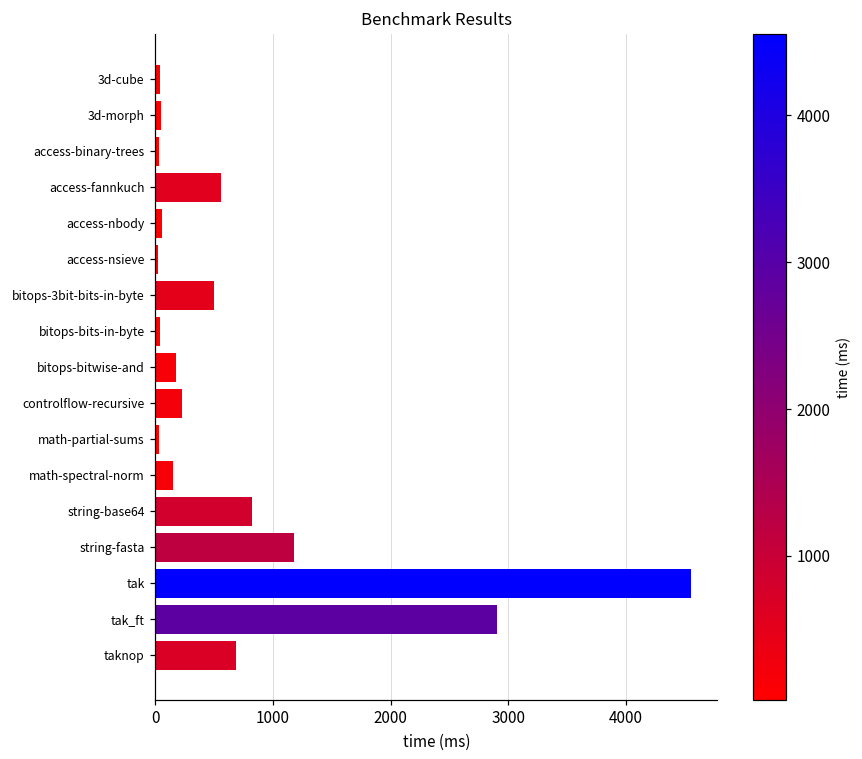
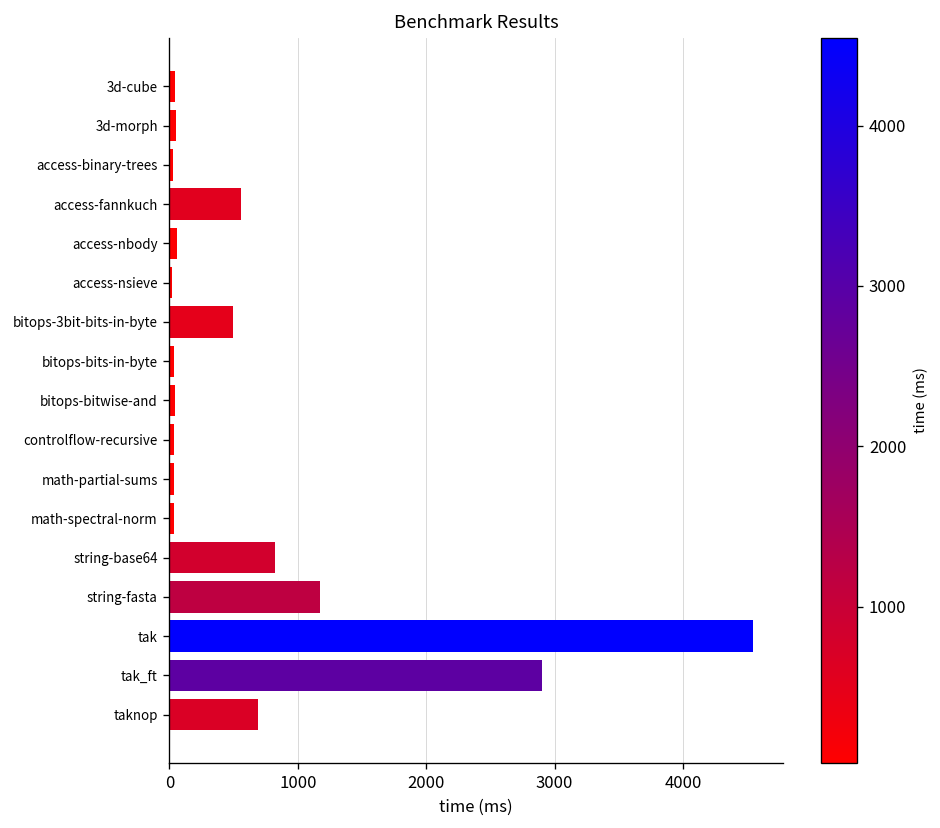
bitops-bitwise-and: 170 -> 40
controlflow-recursive: 230 -> 40
math-spectral-norm: 150 -> 30
